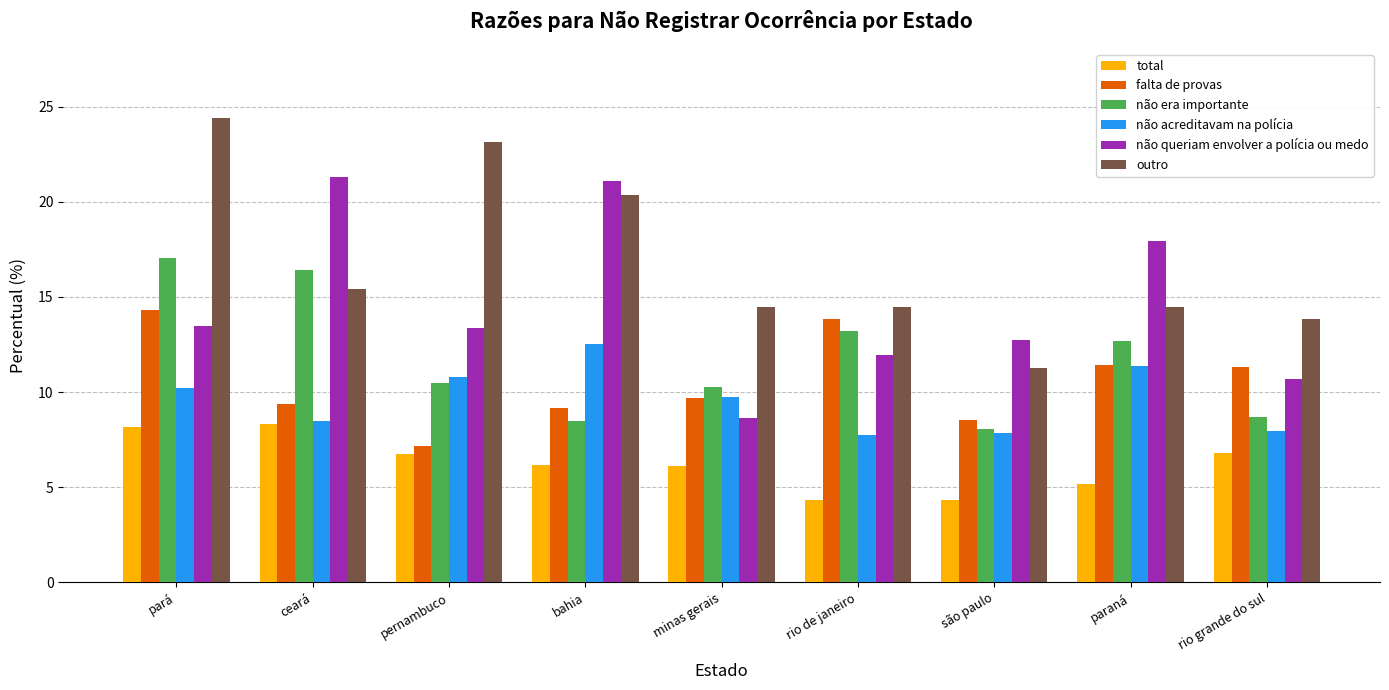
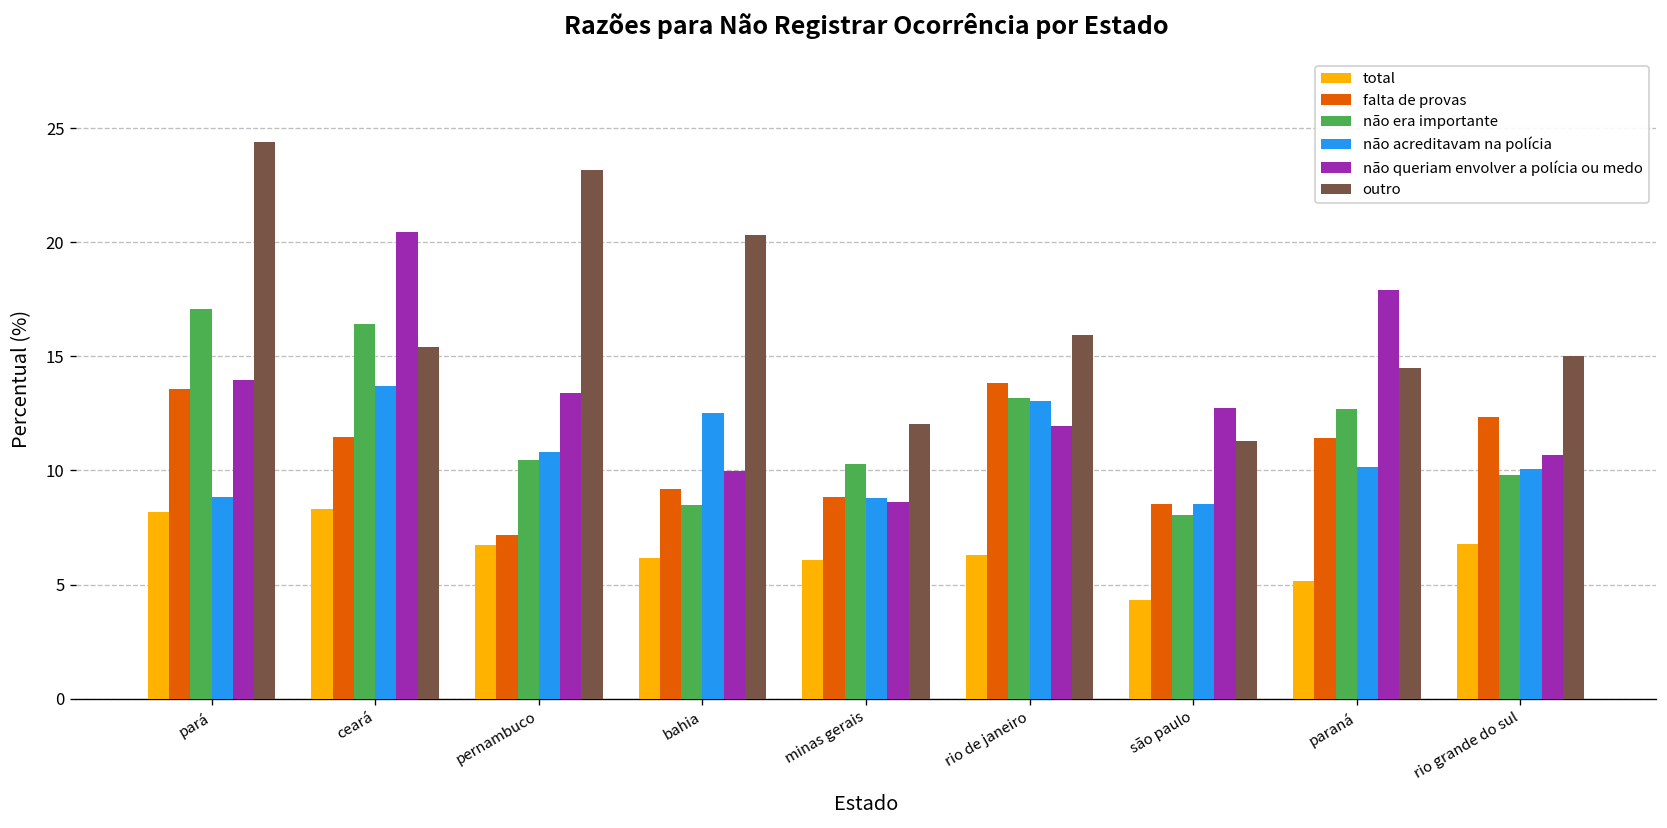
falta de provas, pará: 14.3 -> 13.6
não acreditavam na polícia, pará: 10.2 -> 8.8
não queriam envolver a polícia ou medo, pará: 13.5 -> 14.0
falta de provas, ceará: 9.4 -> 11.5
não acreditavam na polícia, ceará: 8.5 -> 13.7
não queriam envolver a polícia ou medo, ceará: 21.3 -> 20.5
não queriam envolver a polícia ou medo, bahia: 21.1 -> 10.0
falta de provas, minas gerais: 9.7 -> 8.8
não acreditavam na polícia, minas gerais: 9.8 -> 8.8
outro, minas gerais: 14.5 -> 12.1
total, rio de janeiro: 4.3 -> 6.3
não acreditavam na polícia, rio de janeiro: 7.8 -> 13.1
outro, rio de janeiro: 14.5 -> 15.9
não acreditavam na polícia, são paulo: 7.9 -> 8.5
não acreditavam na polícia, paraná: 11.4 -> 10.2
falta de provas, rio grande do sul: 11.3 -> 12.3
não era importante, rio grande do sul: 8.7 -> 9.8
não acreditavam na polícia, rio grande do sul: 8.0 -> 10.1
outro, rio grande do sul: 13.8 -> 15.0
